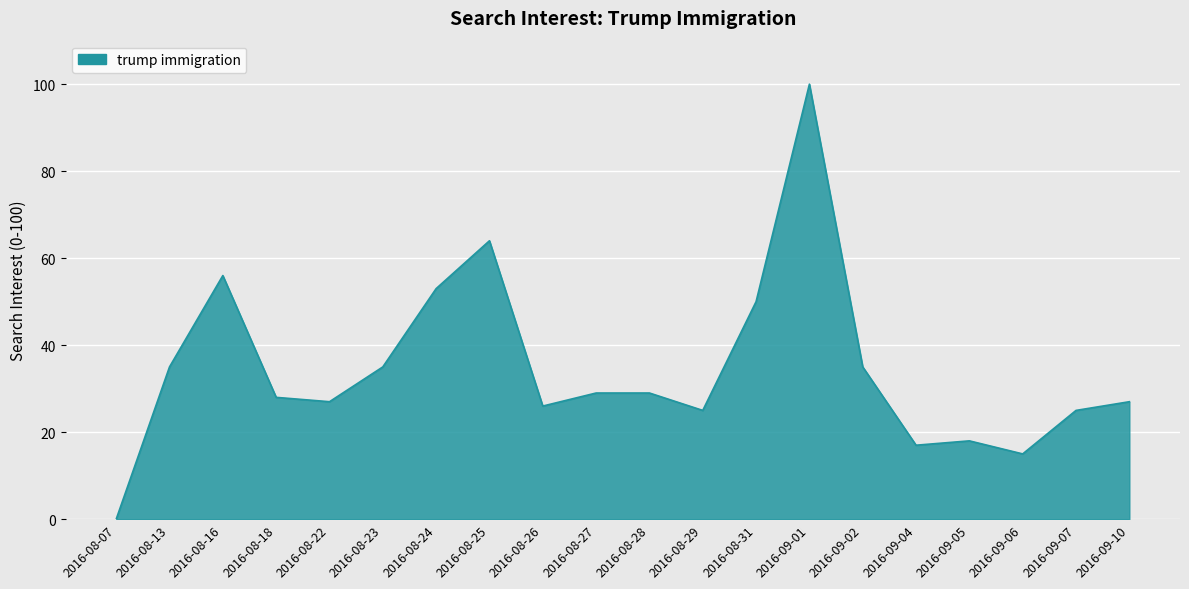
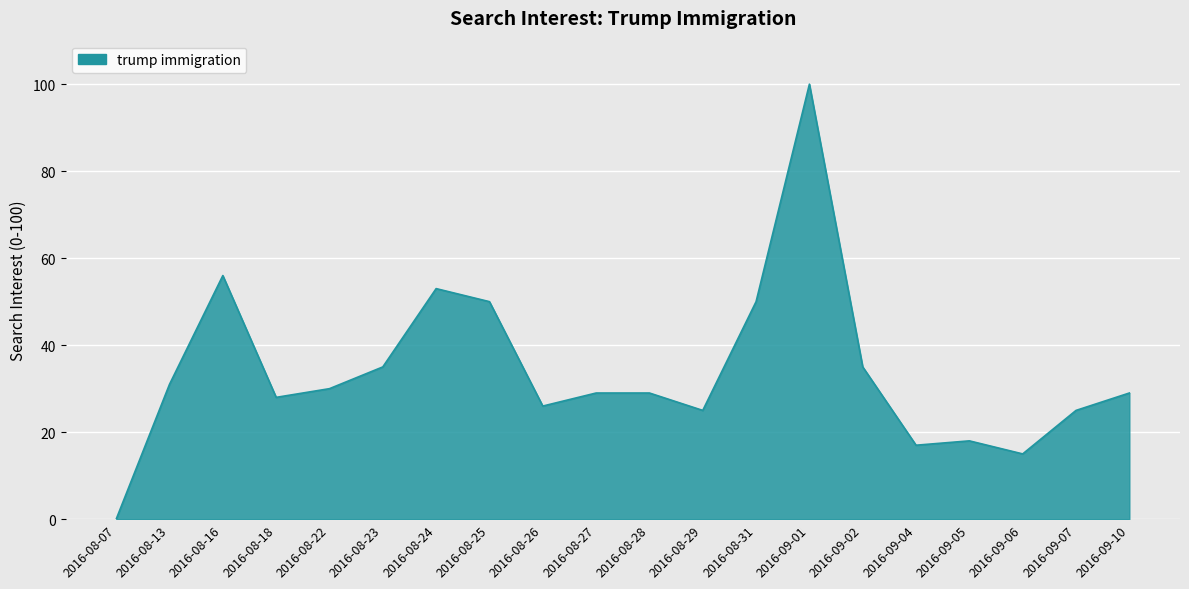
2016-08-13: 35 -> 31
2016-08-22: 27 -> 30
2016-08-25: 64 -> 50
2016-09-10: 27 -> 29
